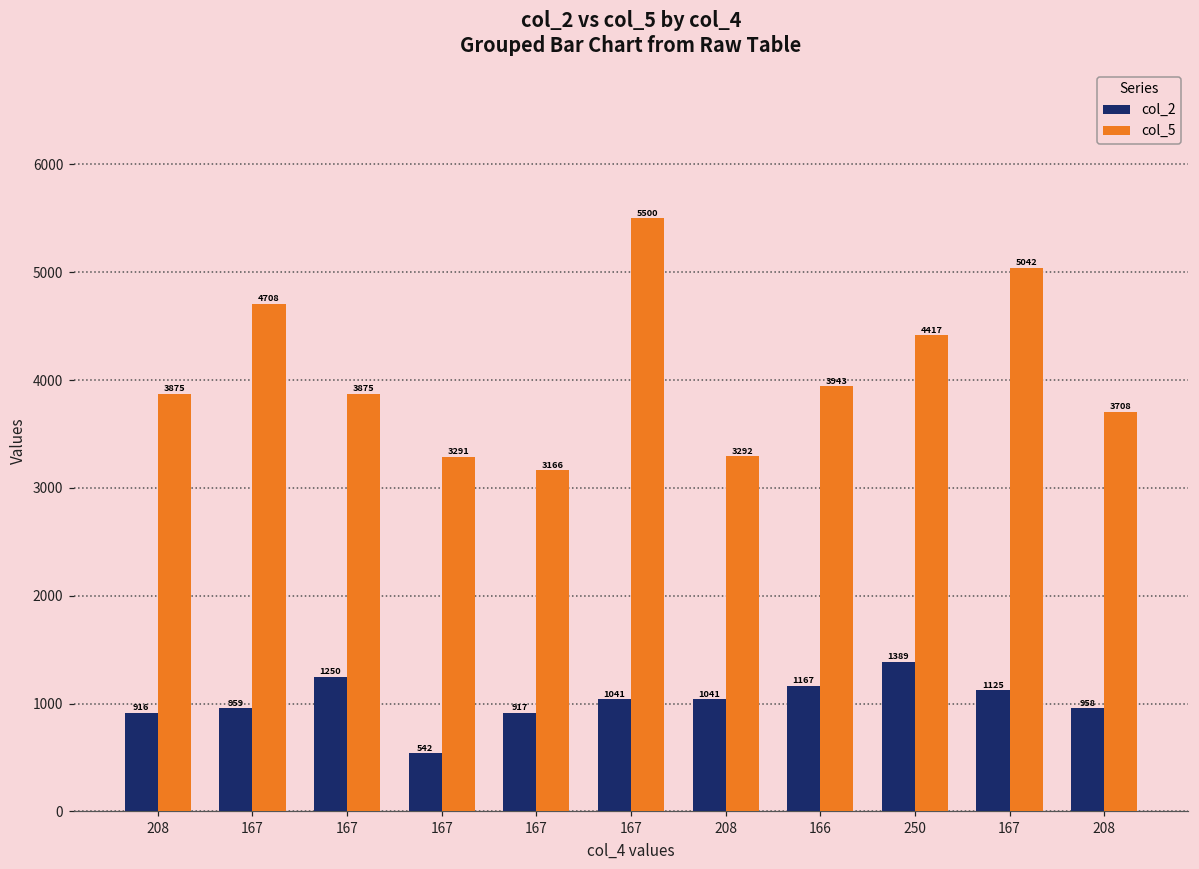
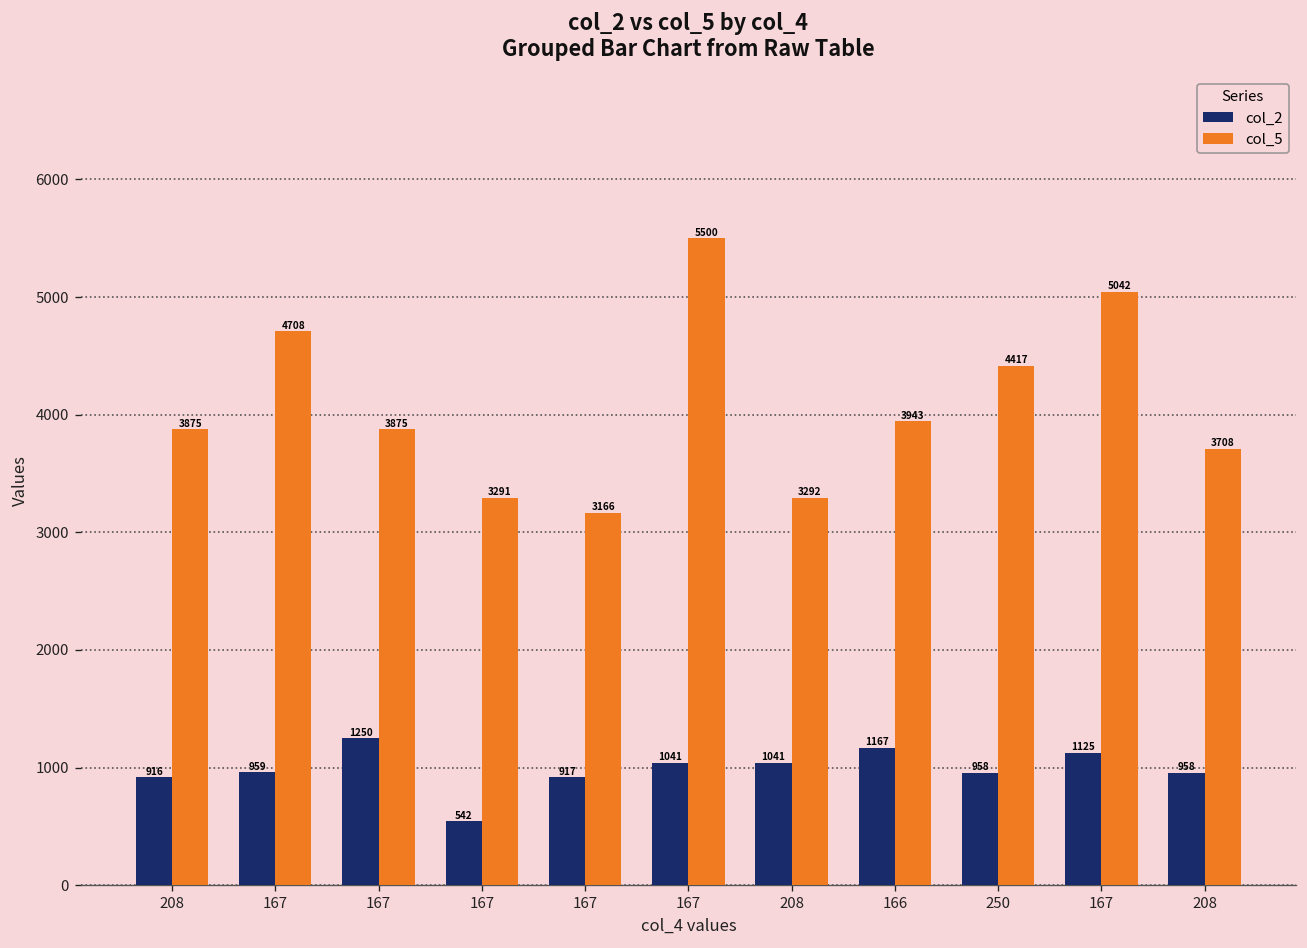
col_2, 250: 1389 -> 958
